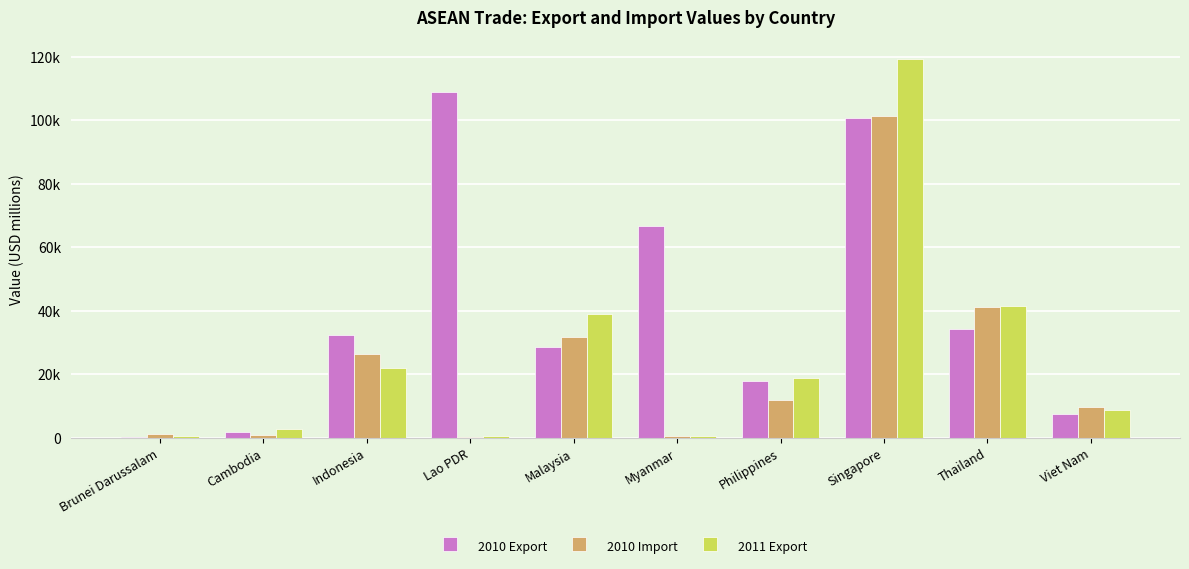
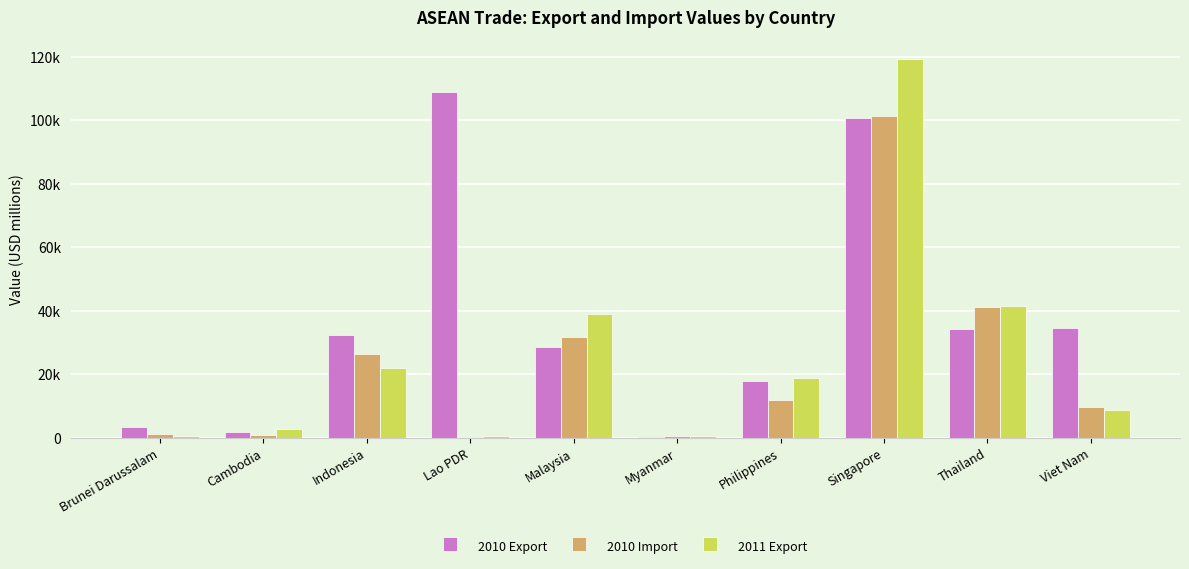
2010 Export, Brunei Darussalam: 0 -> 3000
2010 Export, Myanmar: 67000 -> 0
2010 Export, Viet Nam: 7000 -> 35000
